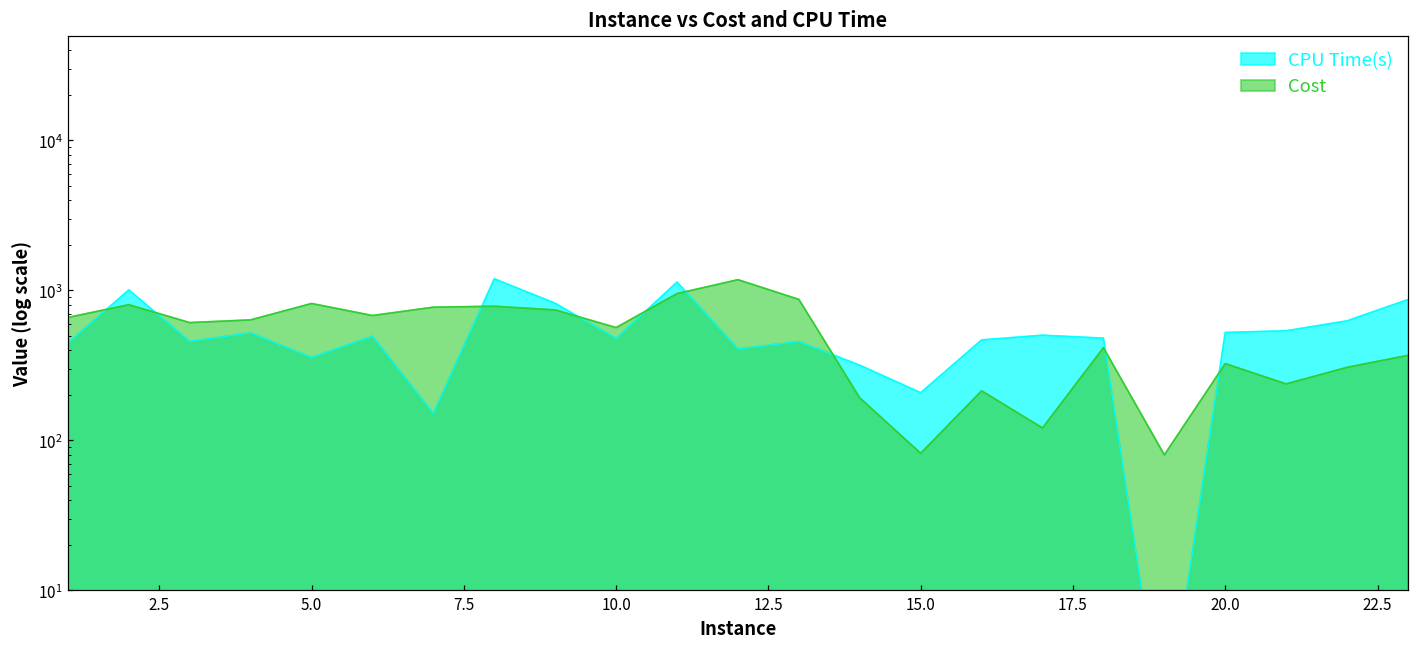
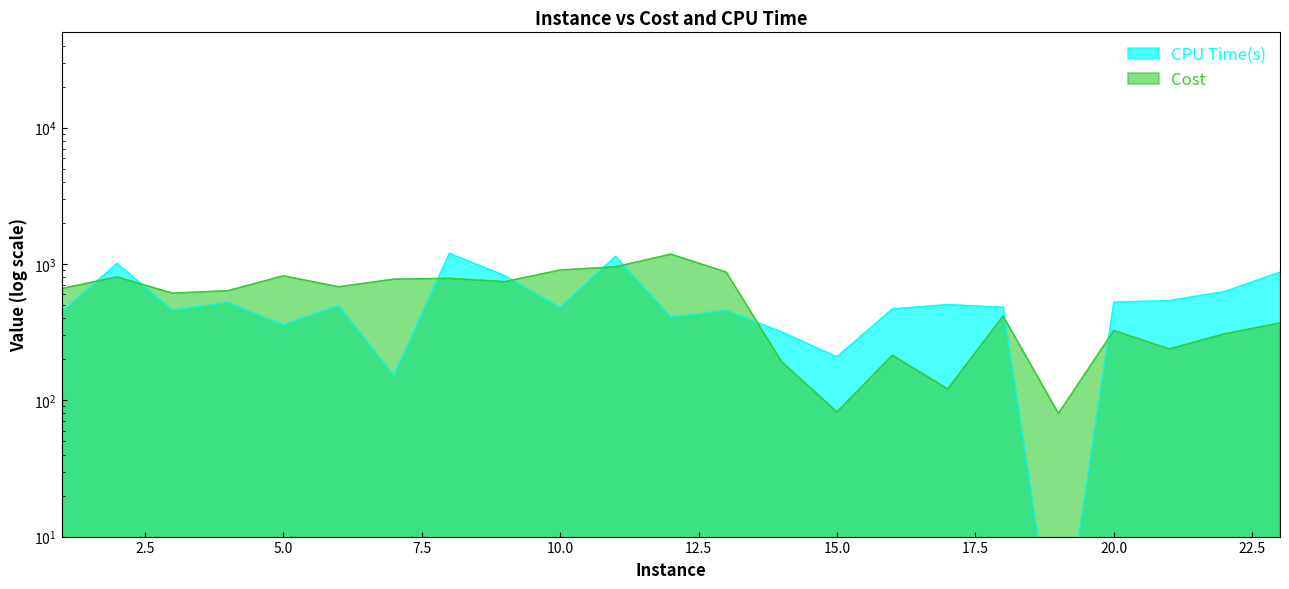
Cost, 10.0: 570 -> 900
